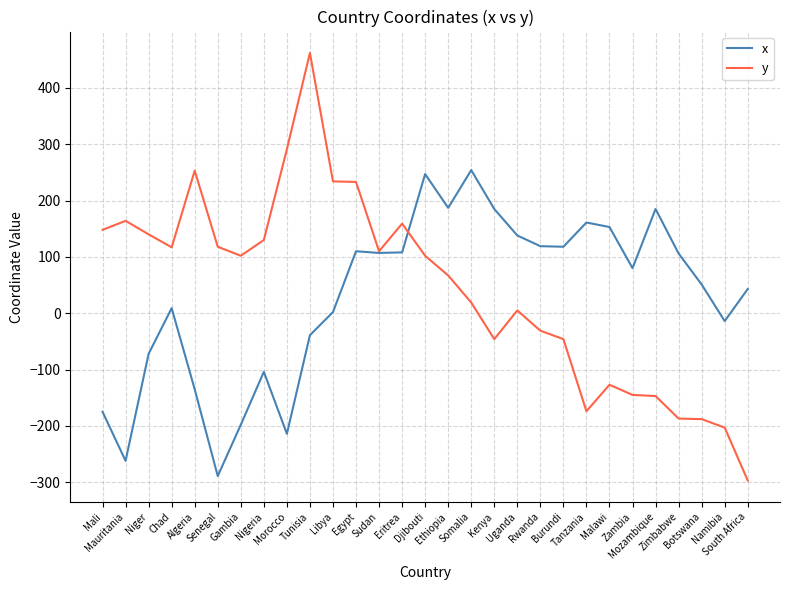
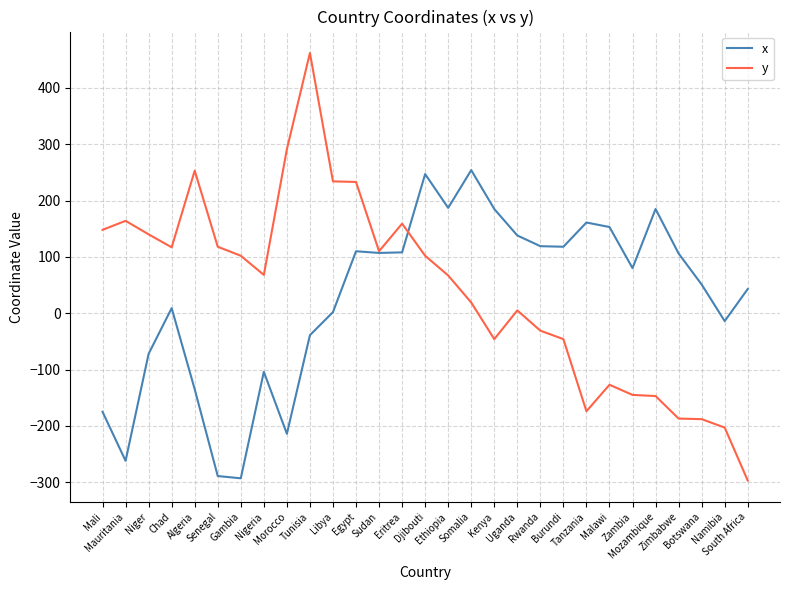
x, Gambia: -200 -> -290
y, Nigeria: 130 -> 70
